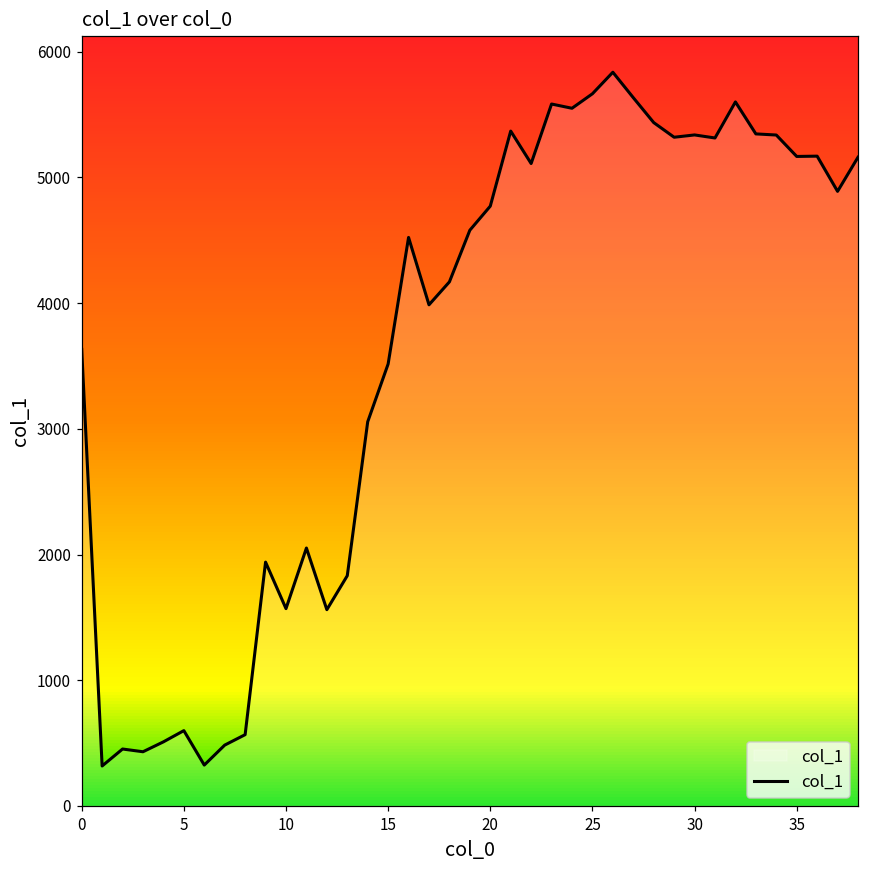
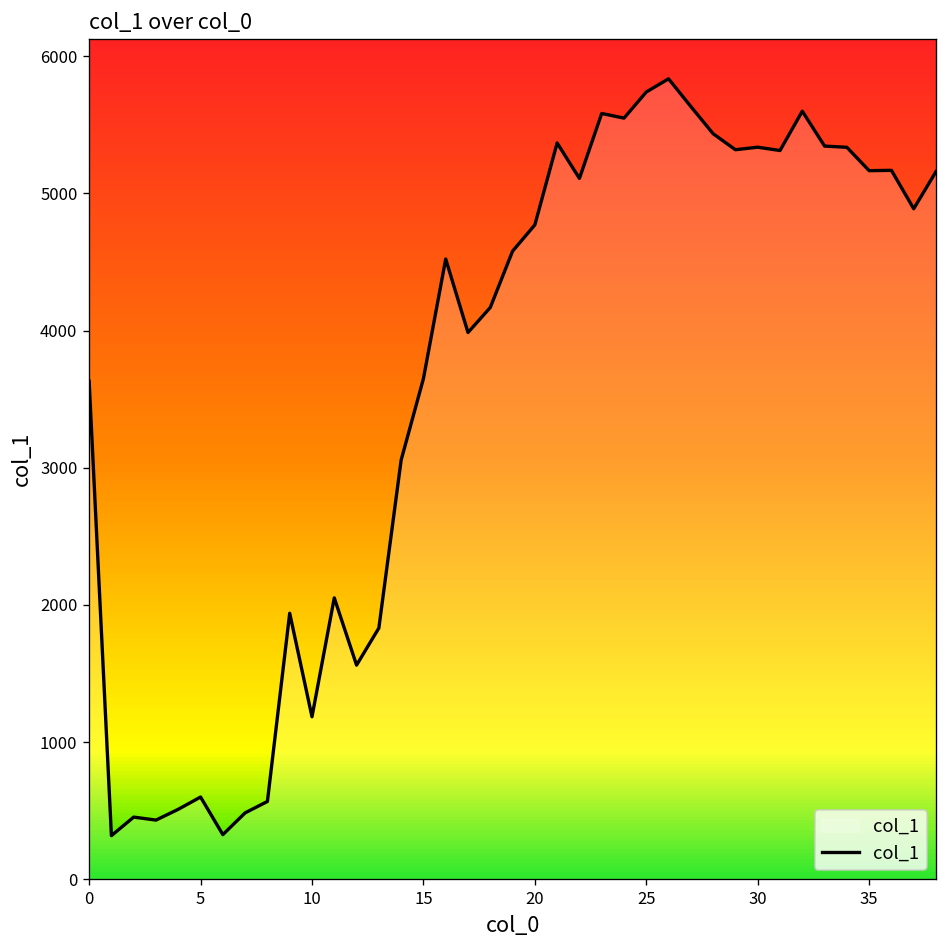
10: 1570 -> 1180
15: 3520 -> 3650
25: 5660 -> 5740
